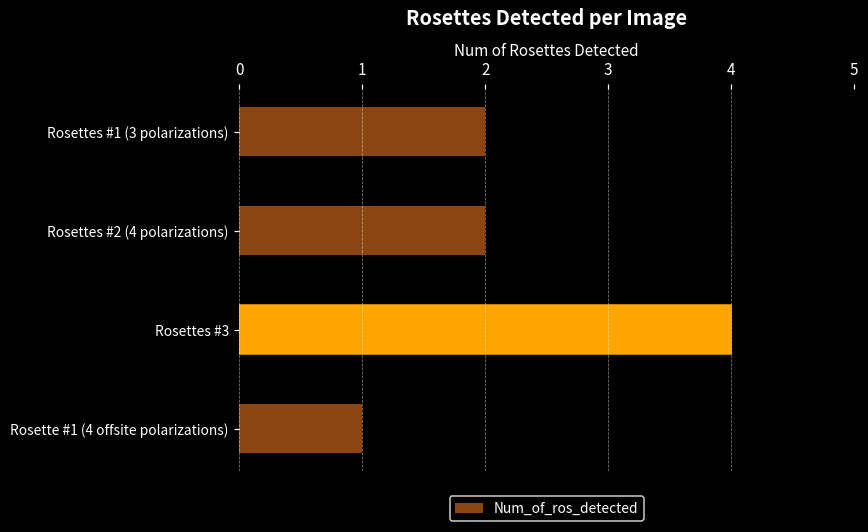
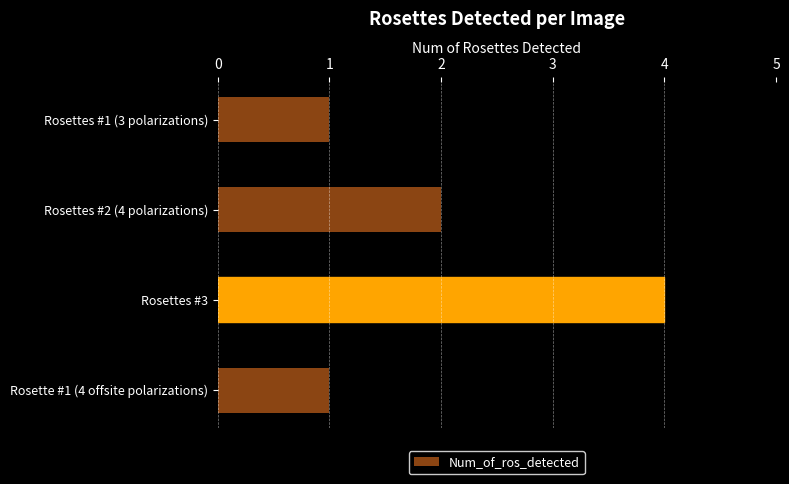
Rosettes #1 (3 polarizations): 2 -> 1
